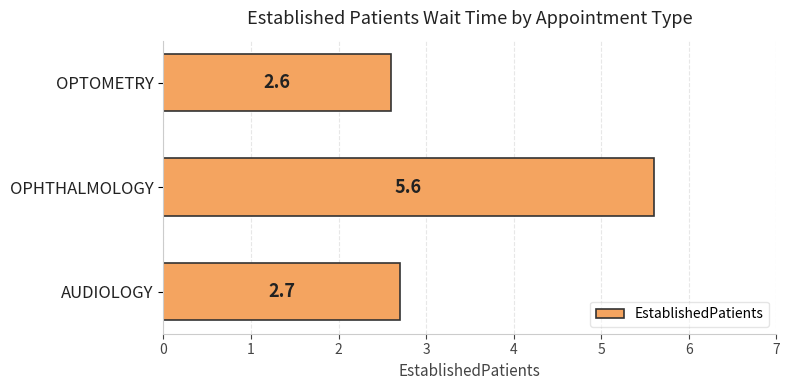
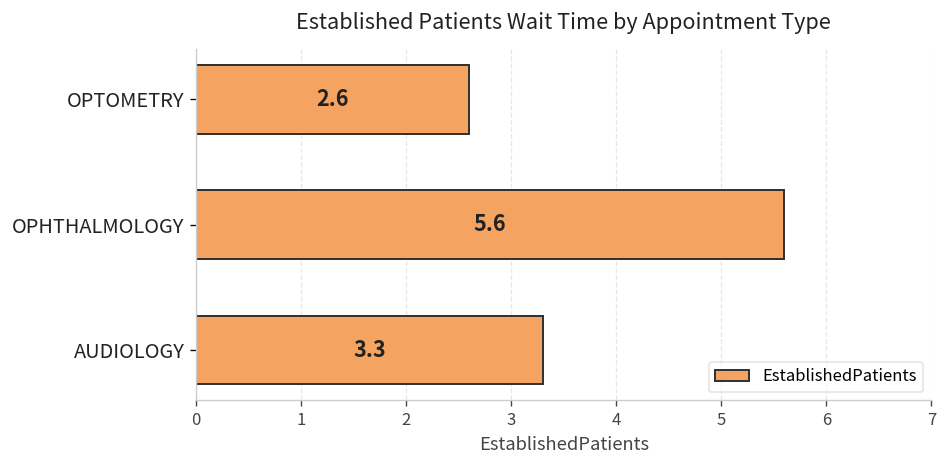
AUDIOLOGY: 2.7 -> 3.3
